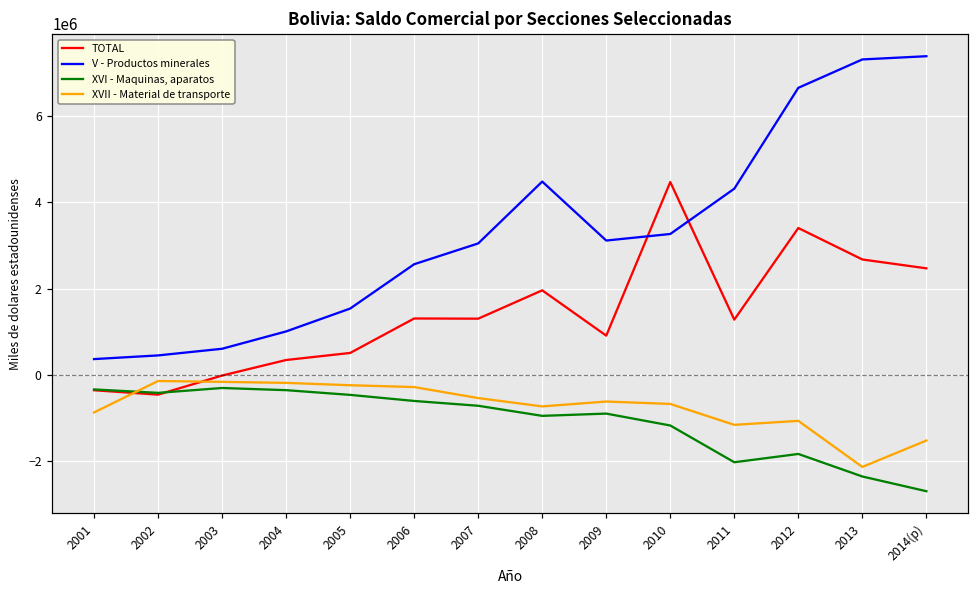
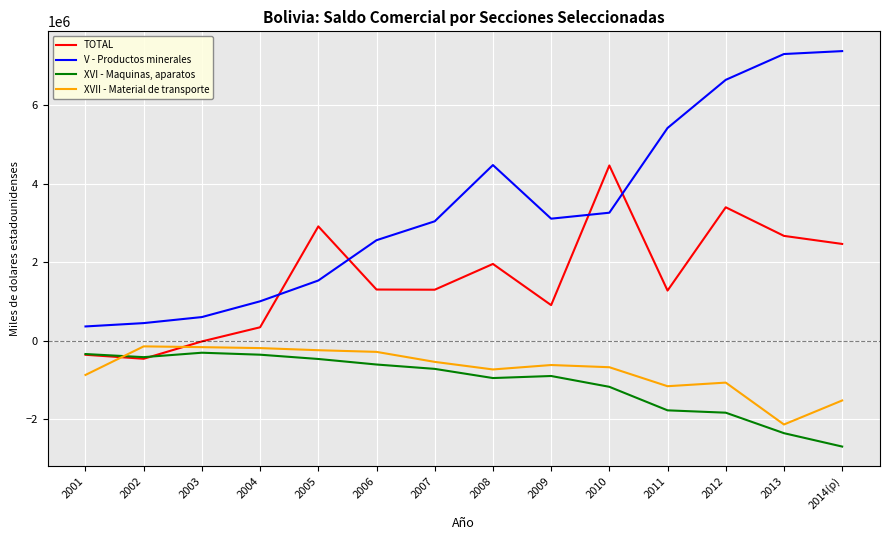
TOTAL, 2005: 500000 -> 2900000
V - Productos minerales, 2011: 4300000 -> 5400000
XVI - Maquinas, aparatos, 2011: -2000000 -> -1800000
